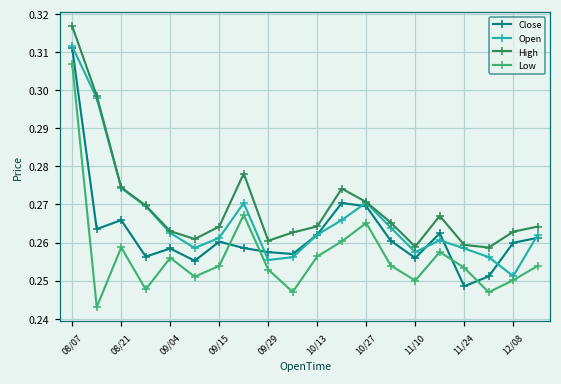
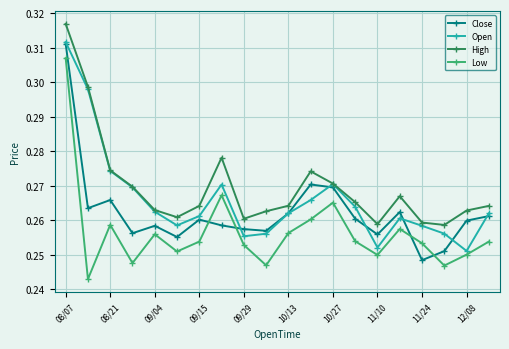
Open, 11/10: 0.257 -> 0.252
